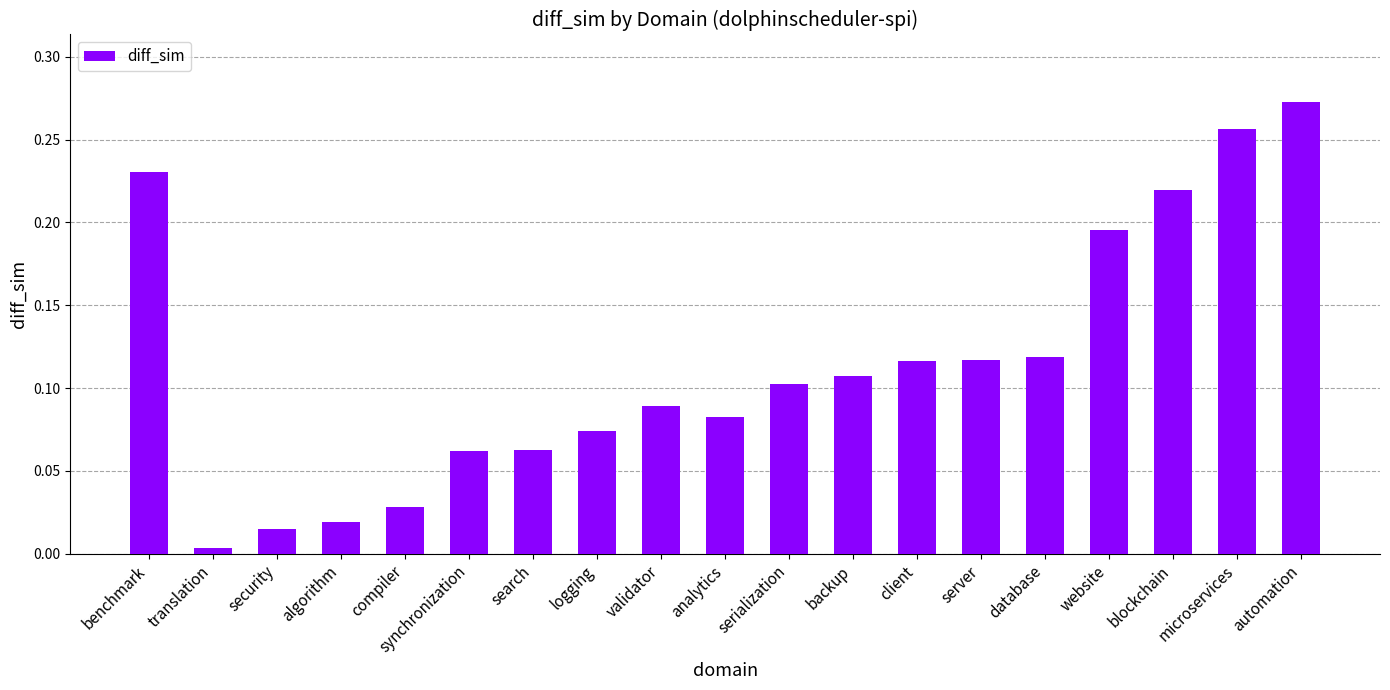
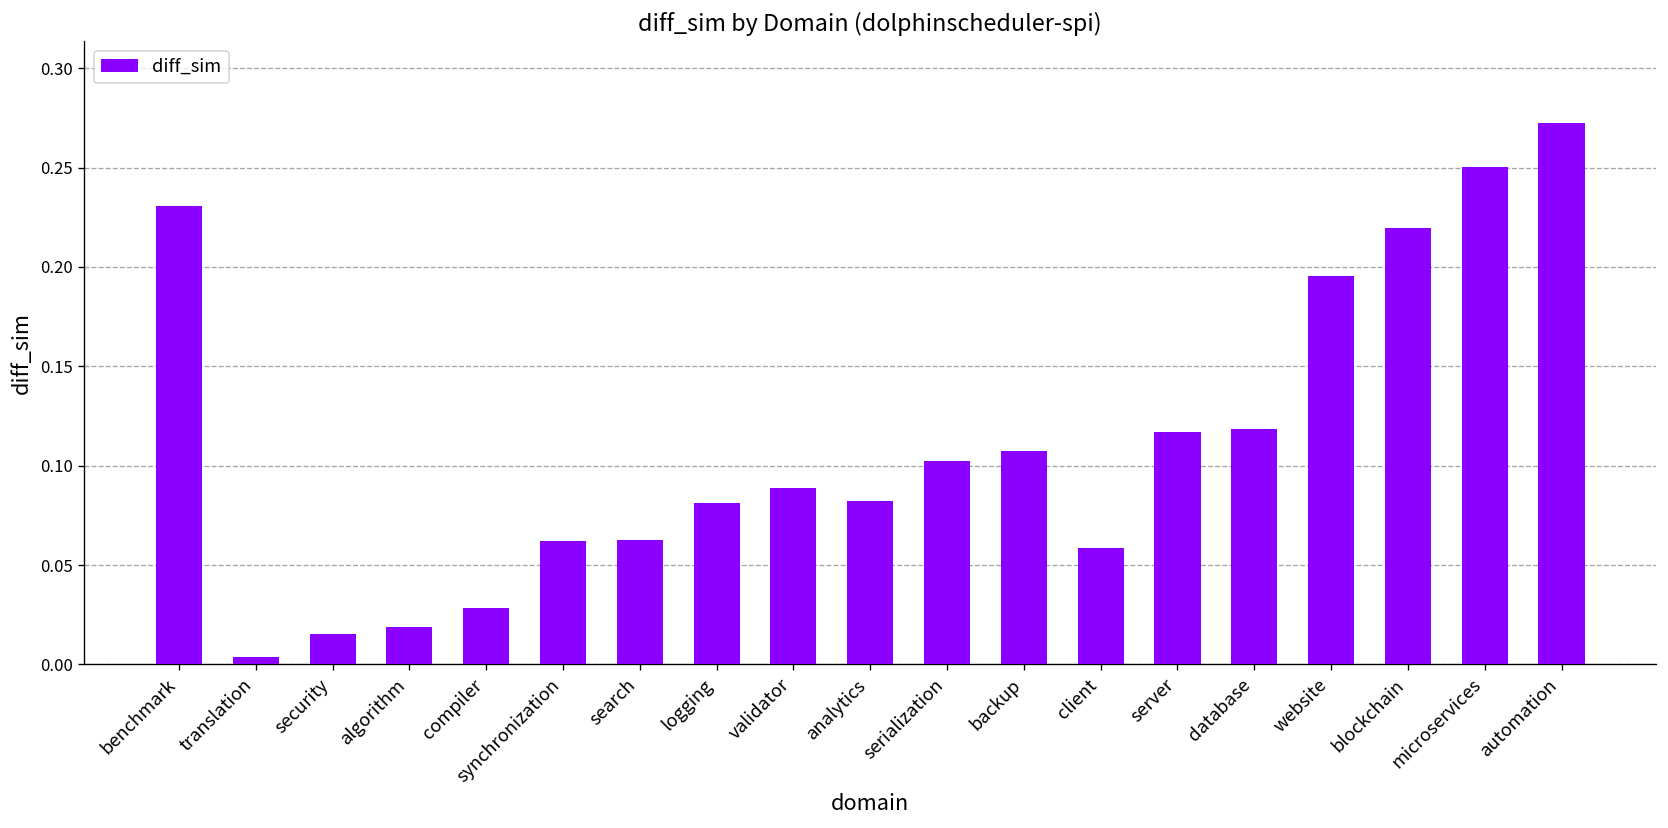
logging: 0.074 -> 0.081
client: 0.116 -> 0.059
microservices: 0.257 -> 0.250
